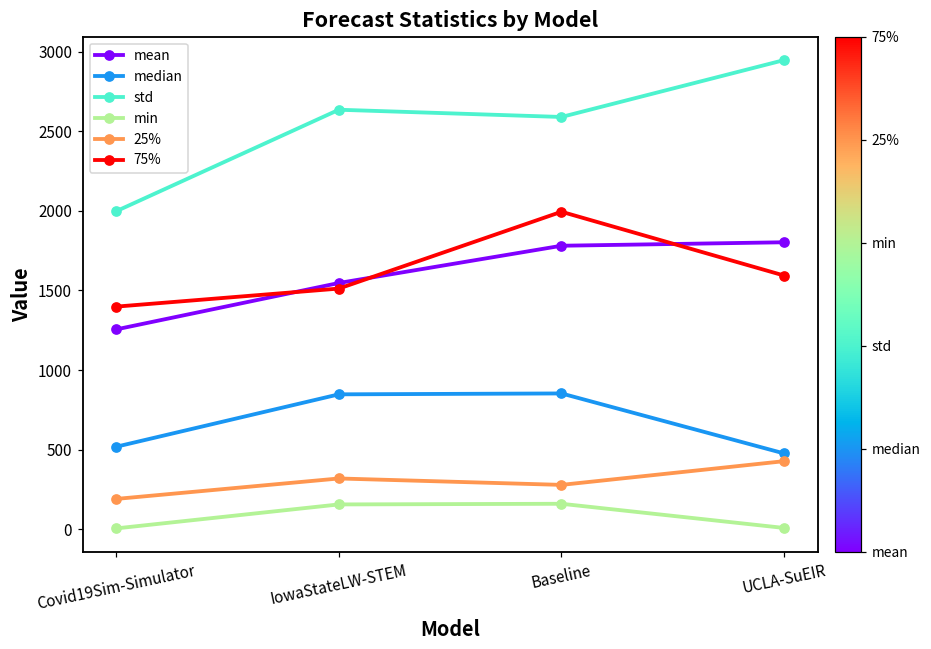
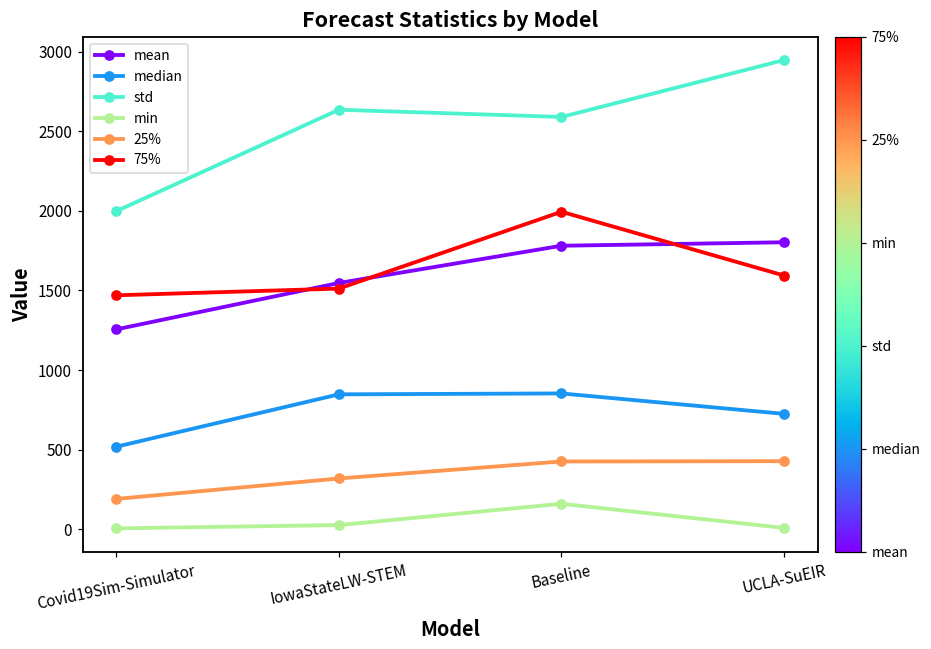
75%, Covid19Sim-Simulator: 1400 -> 1470
min, IowaStateLW-STEM: 150 -> 30
25%, Baseline: 280 -> 420
median, UCLA-SuEIR: 480 -> 720
